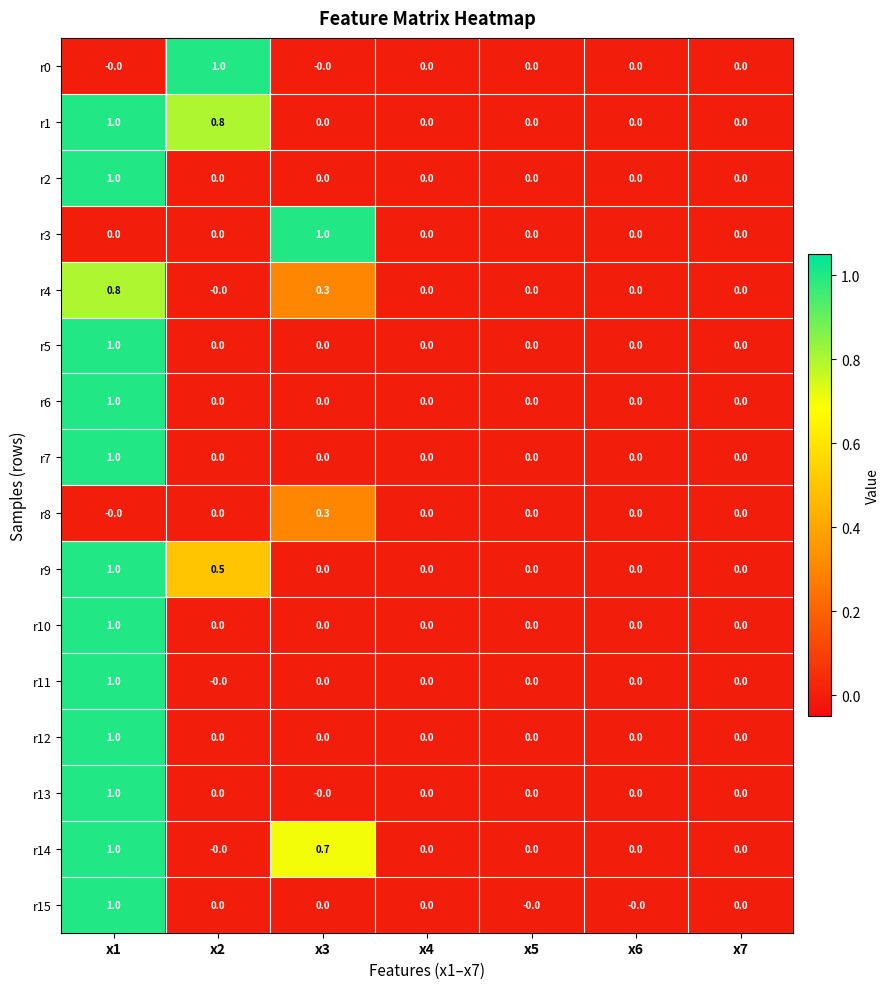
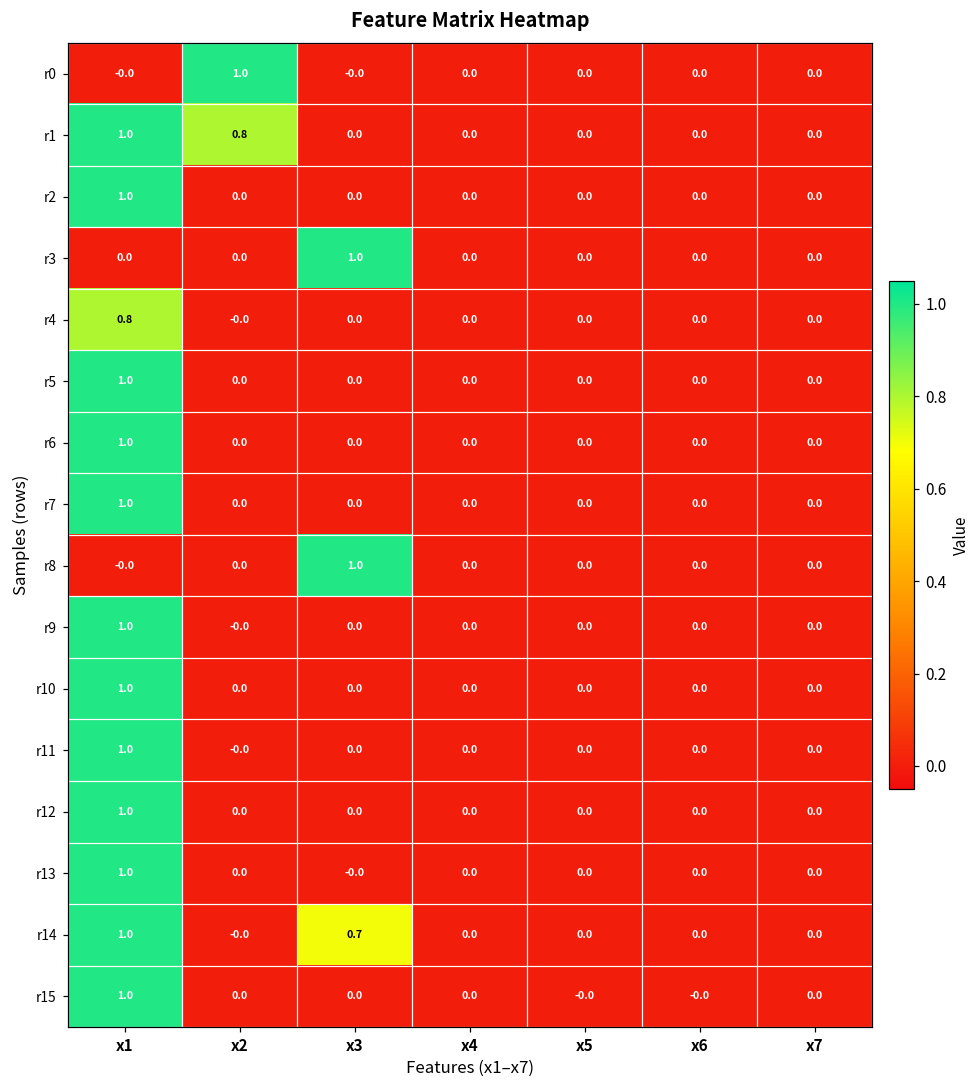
r4, x3: 0.3 -> 0.0
r8, x3: 0.3 -> 1.0
r9, x2: 0.5 -> -0.0
